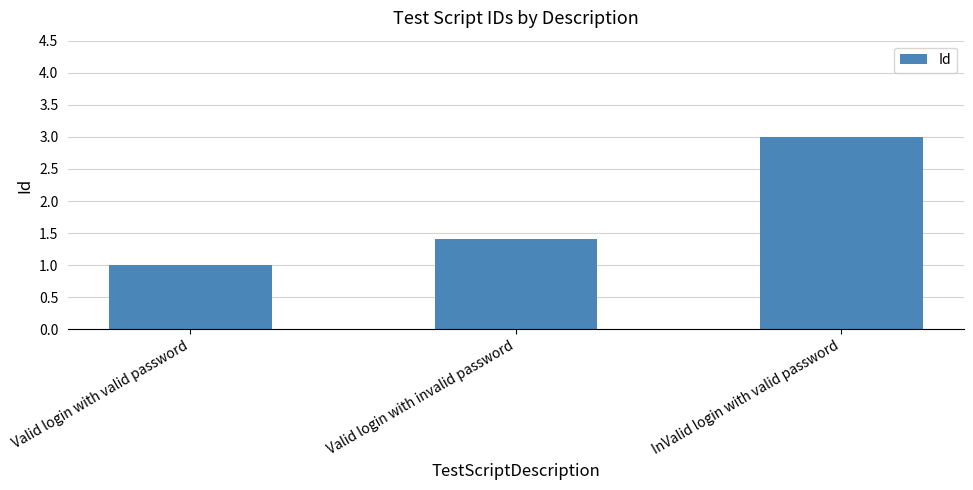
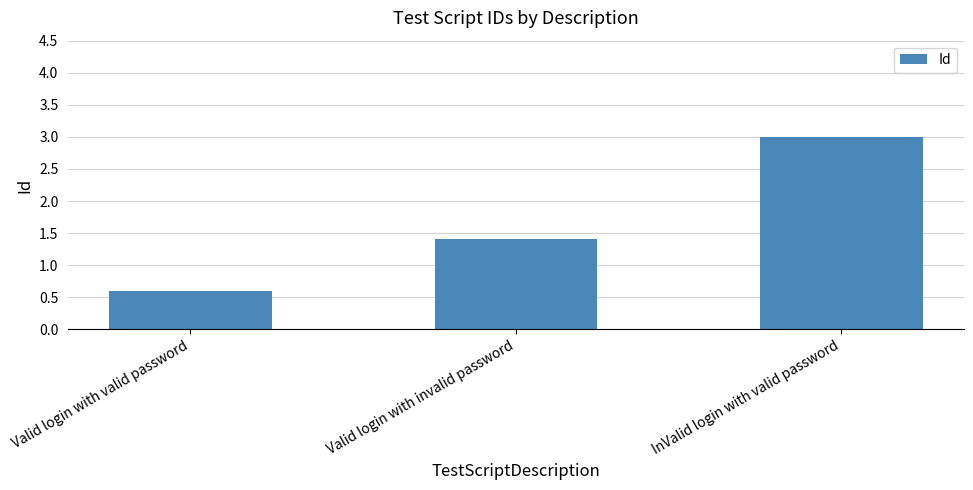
Valid login with valid password: 1.0 -> 0.6
